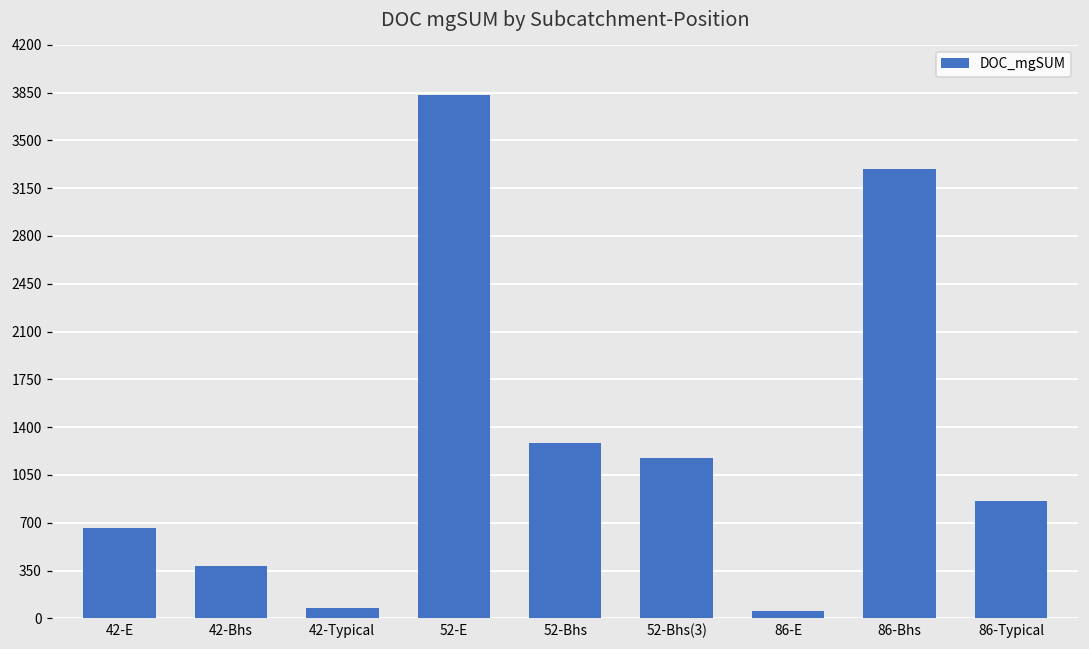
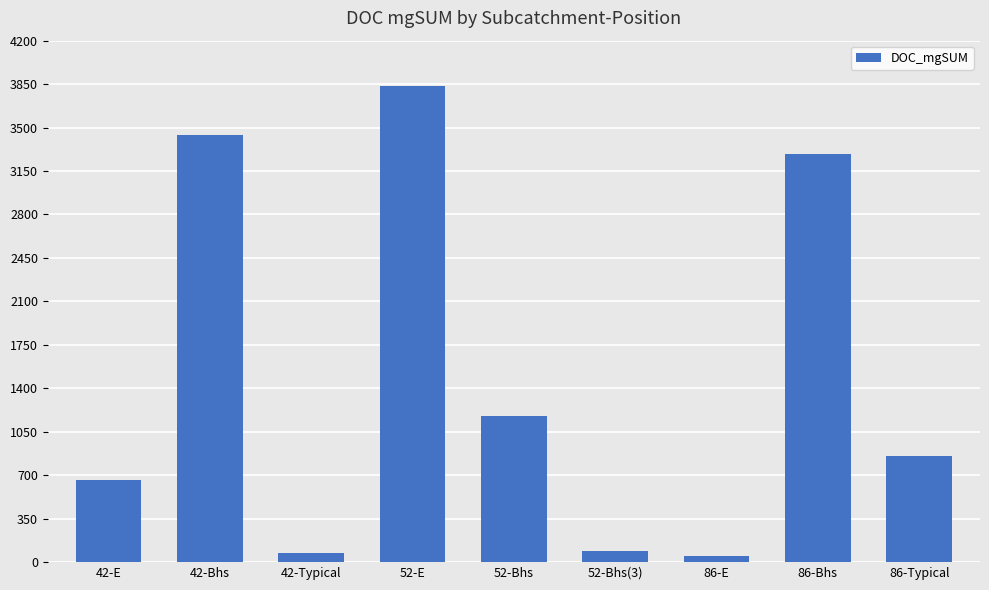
42-Bhs: 380 -> 3440
52-Bhs: 1280 -> 1180
52-Bhs(3): 1170 -> 90
